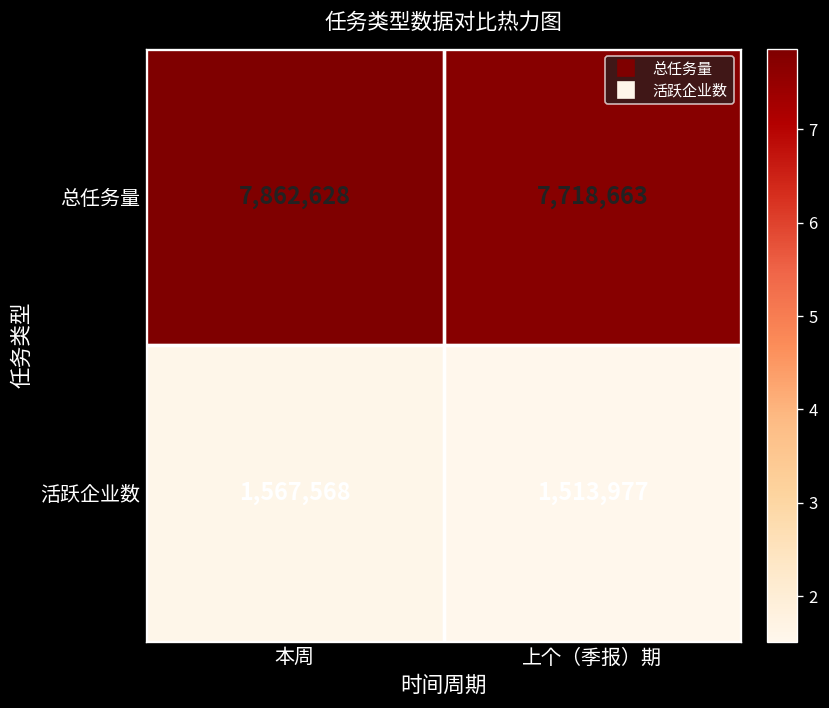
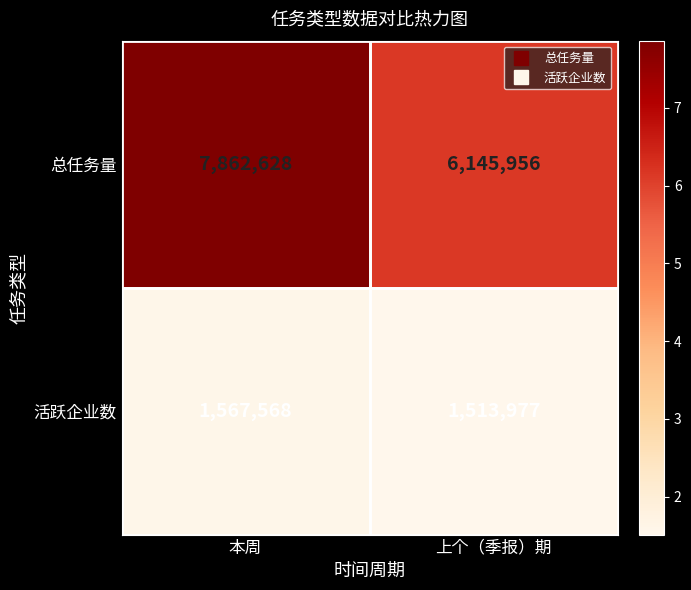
总任务量, 上个（季报）期: 7,718,663 -> 6,145,956
